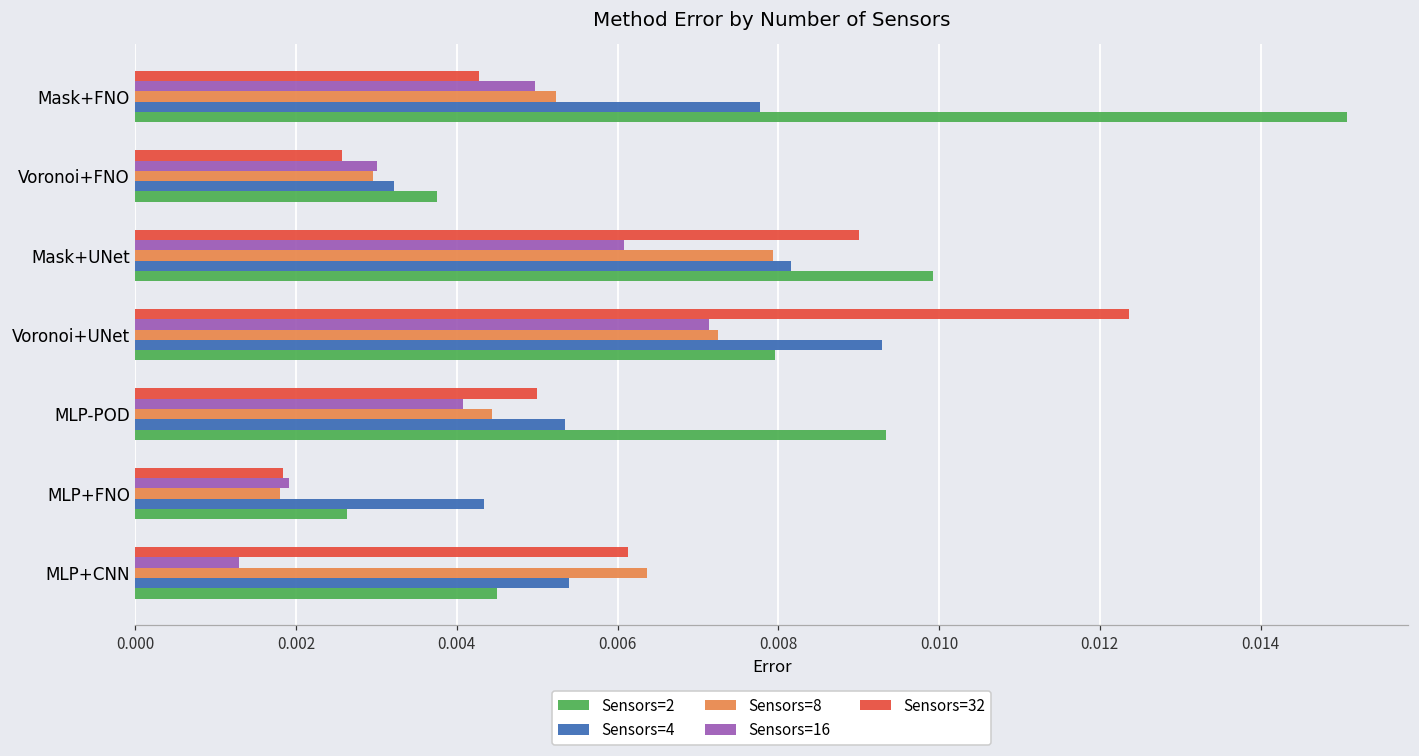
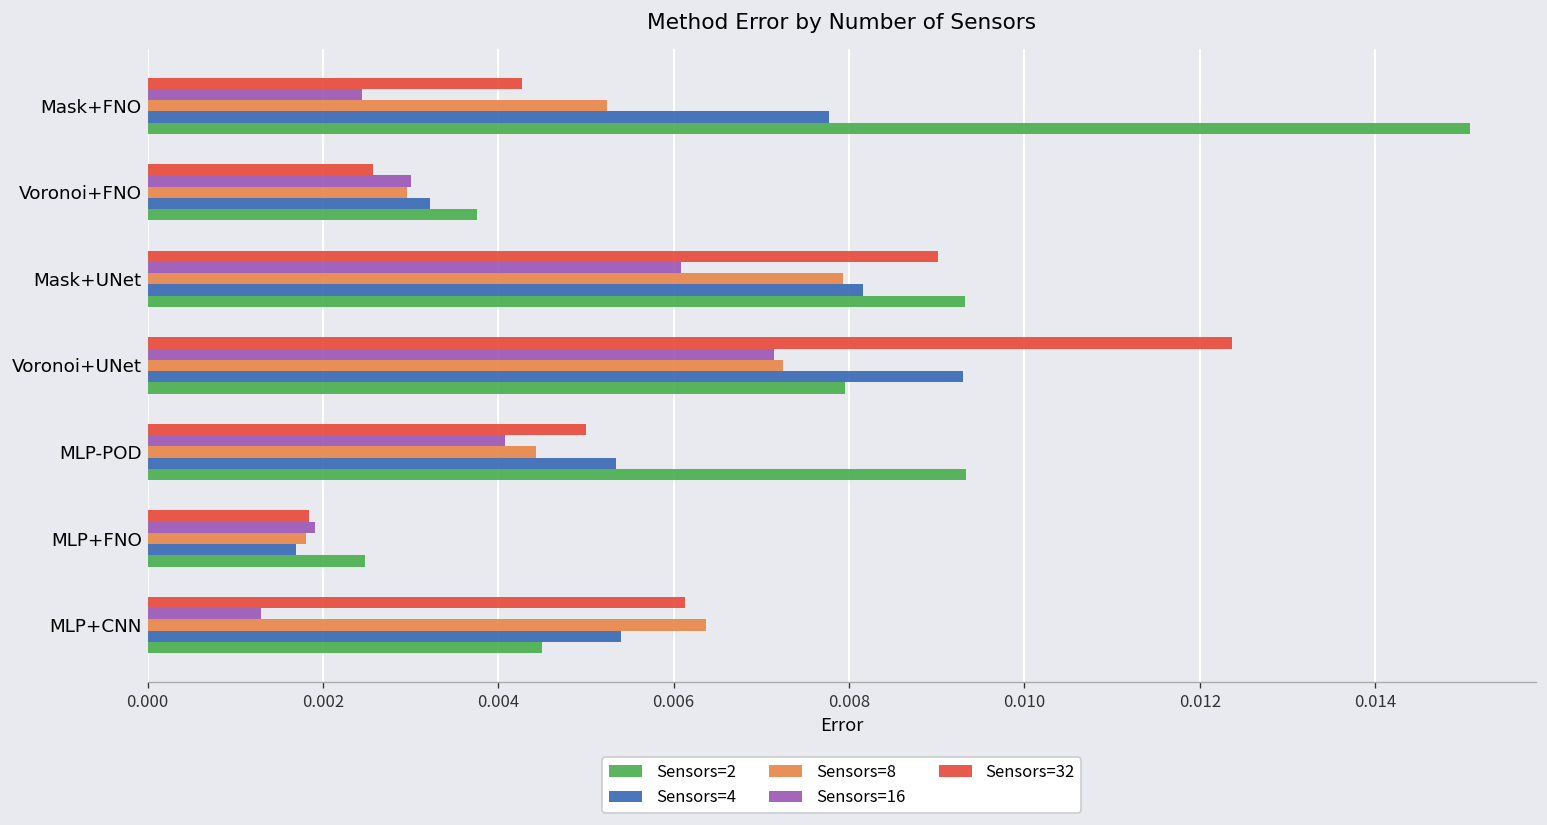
Sensors=16, Mask+FNO: 0.0050 -> 0.0024
Sensors=2, Mask+UNet: 0.0099 -> 0.0093
Sensors=4, MLP+FNO: 0.0043 -> 0.0017
Sensors=2, MLP+FNO: 0.0026 -> 0.0025
